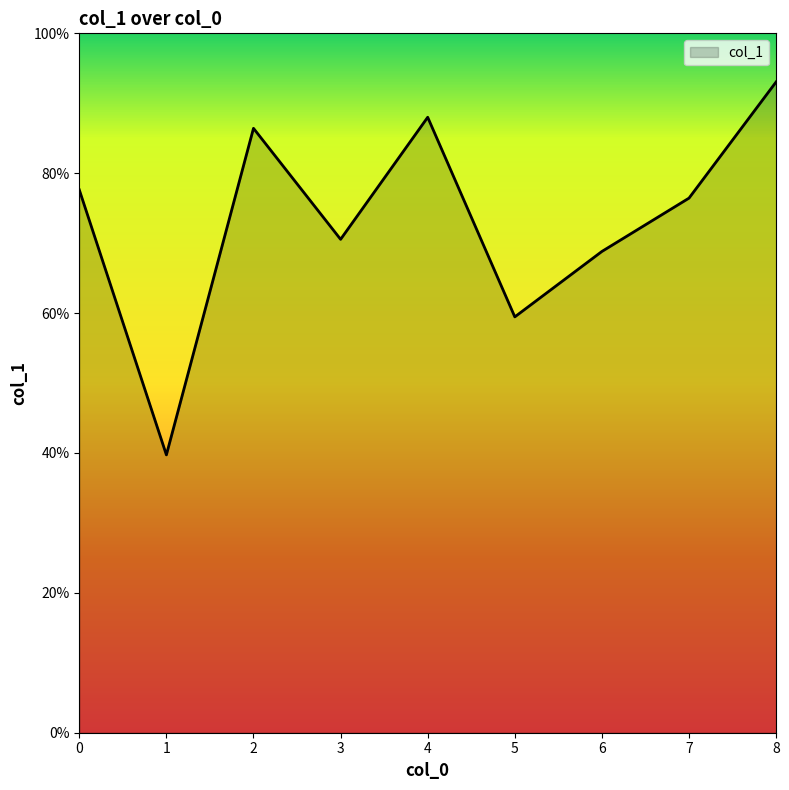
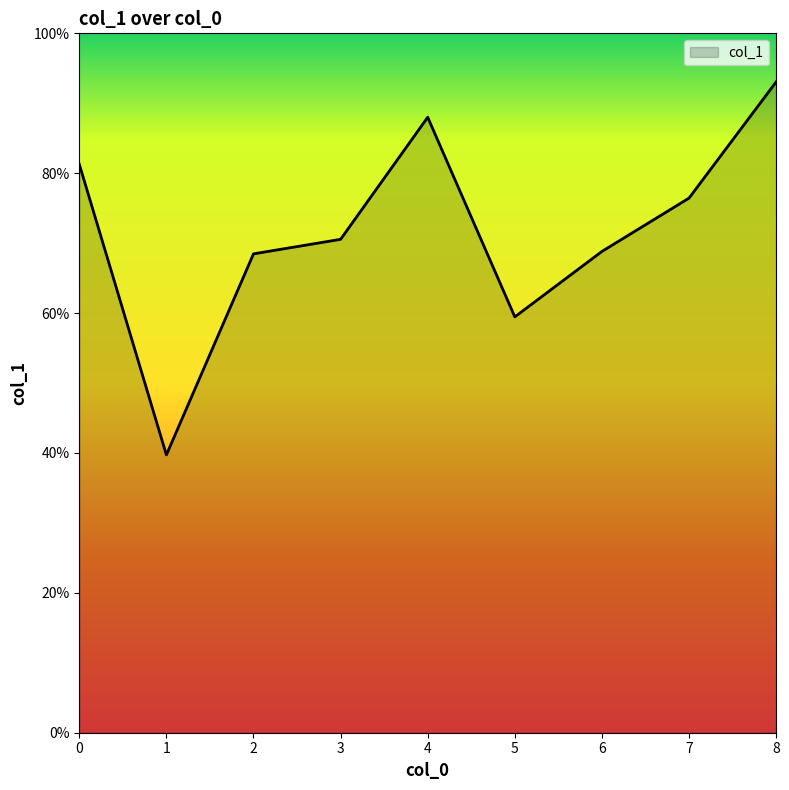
0: 78% -> 81%
2: 86% -> 68%
